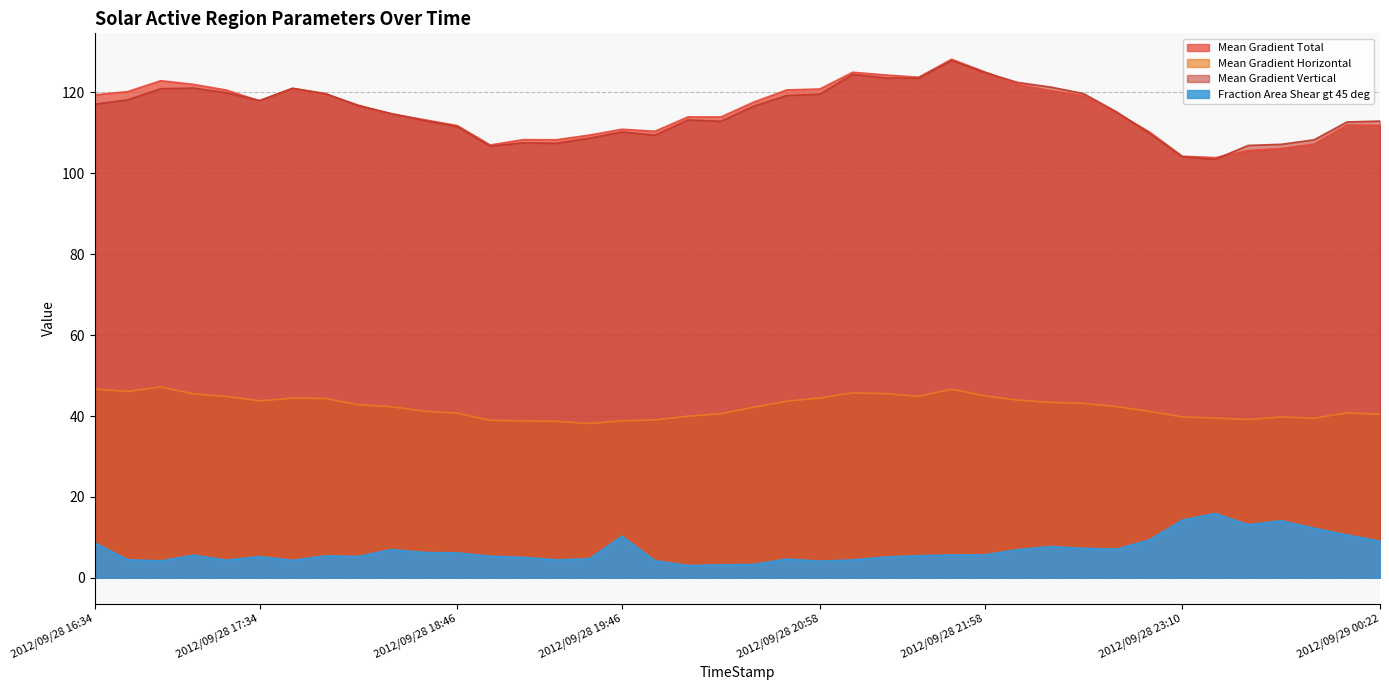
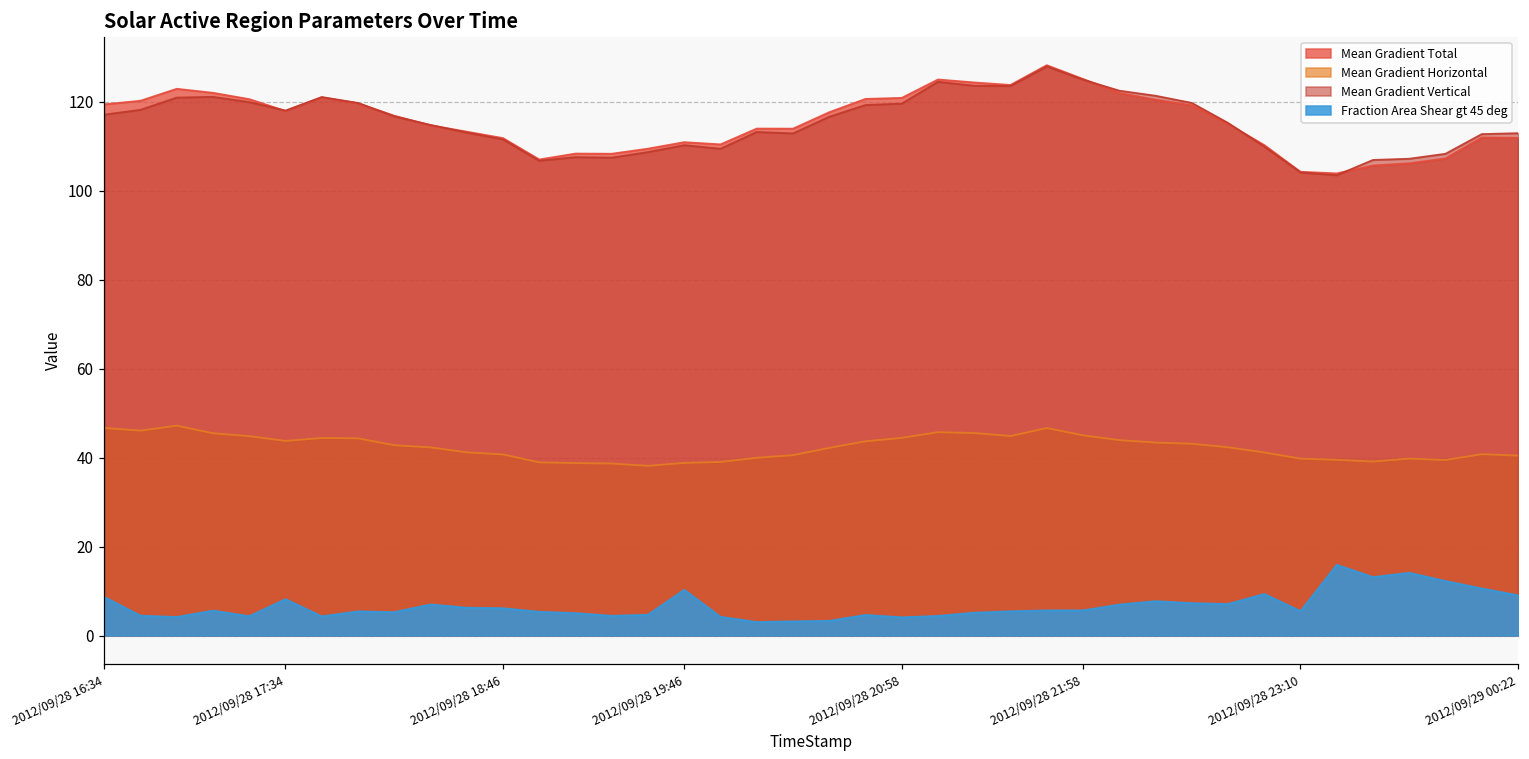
Fraction Area Shear gt 45 deg, 2012/09/28 17:34: 5 -> 8
Fraction Area Shear gt 45 deg, 2012/09/28 23:10: 14 -> 5
